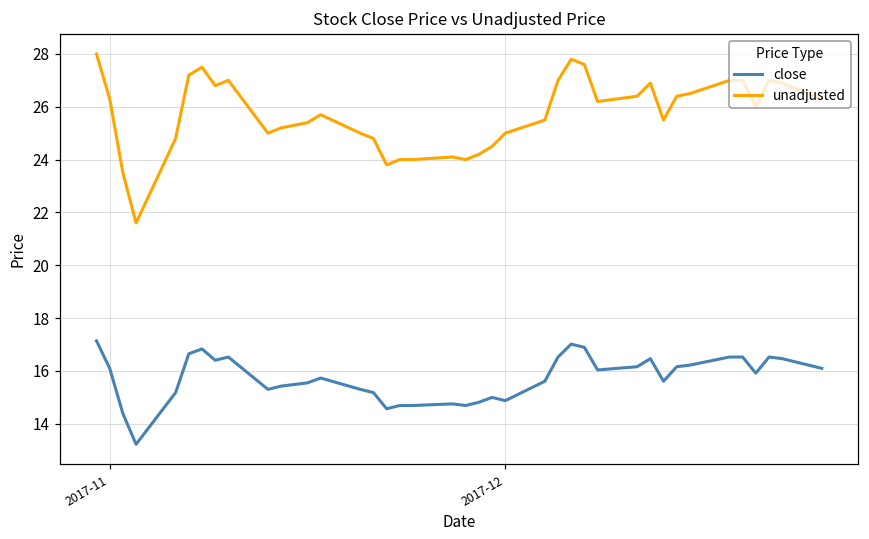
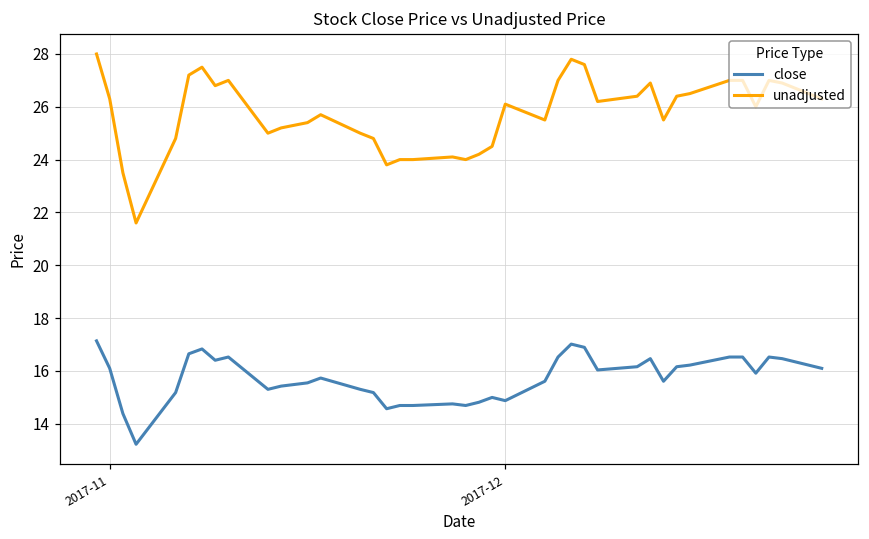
unadjusted, 2017-12: 25.0 -> 26.1
